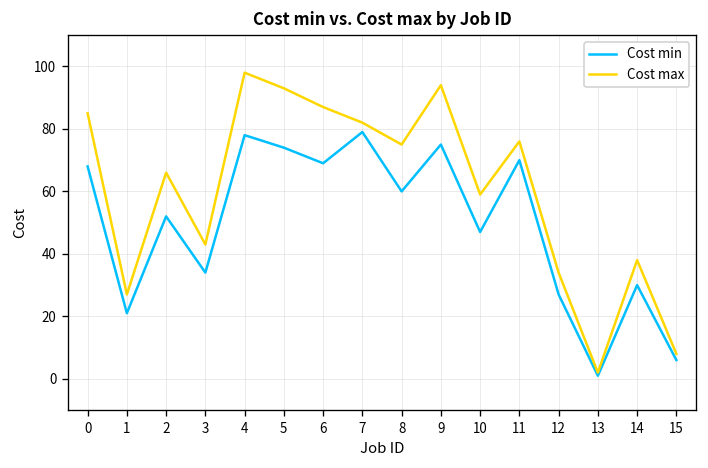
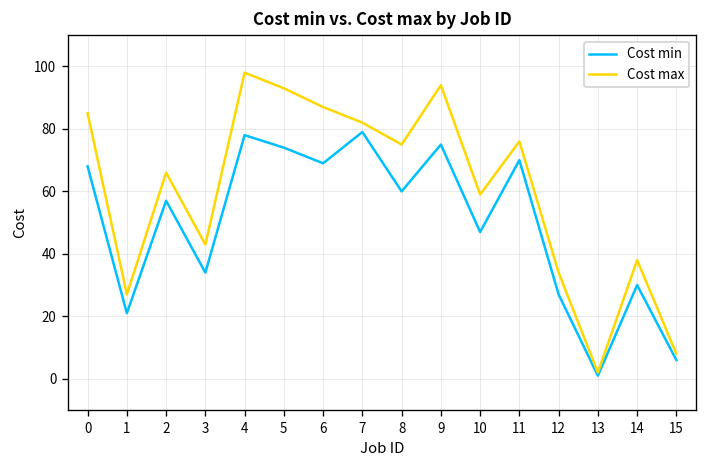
Cost min, 2: 52 -> 57
